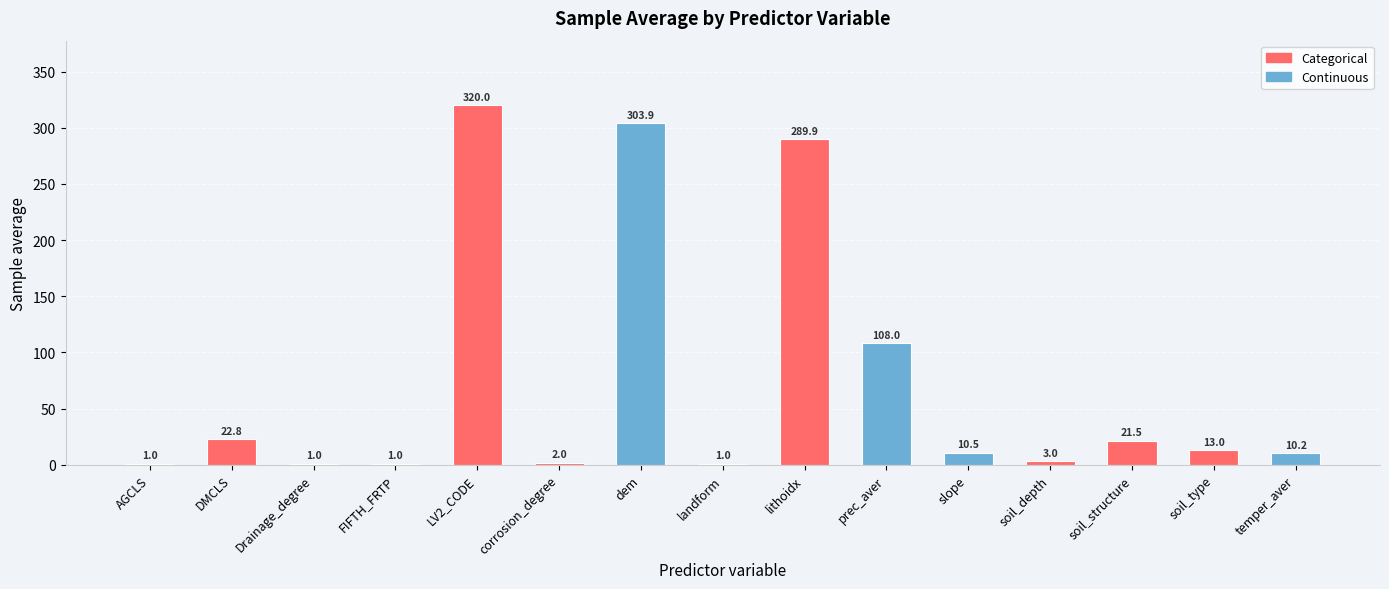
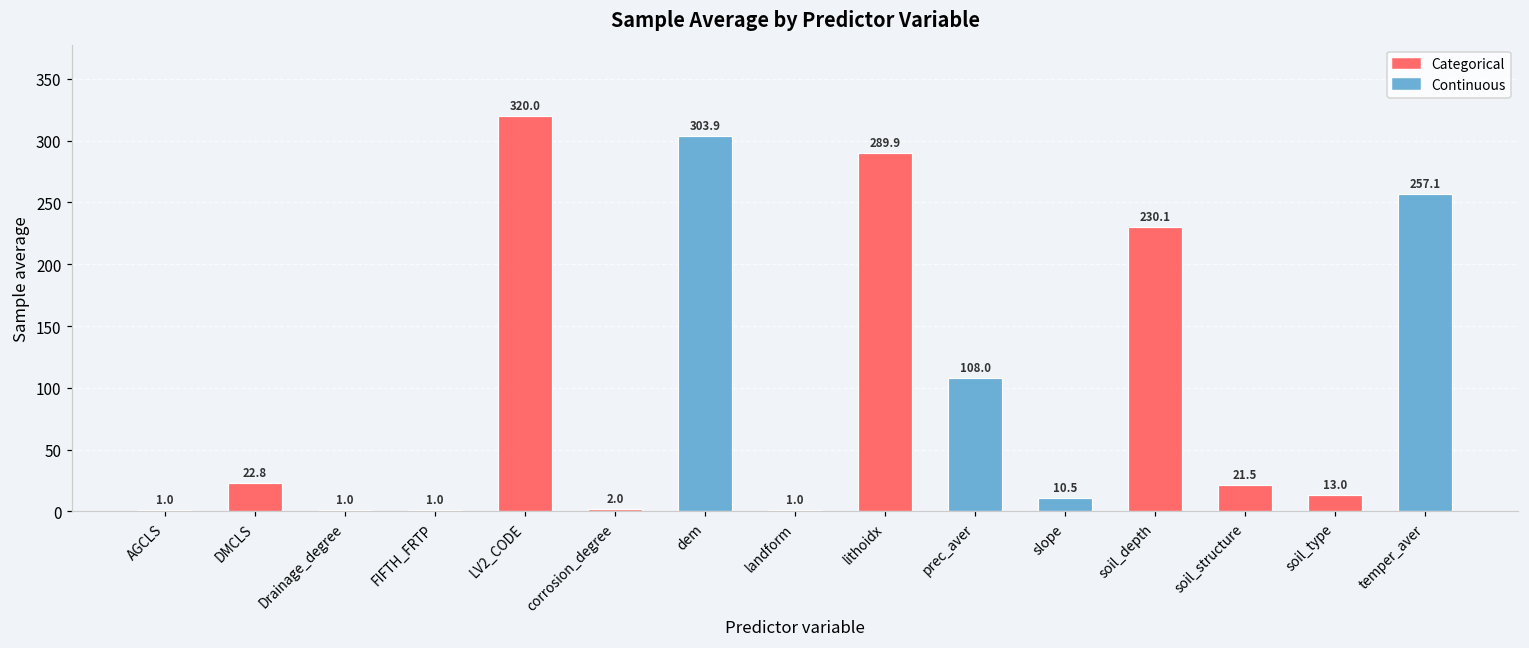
soil_depth: 3.0 -> 230.1
temper_aver: 10.2 -> 257.1
